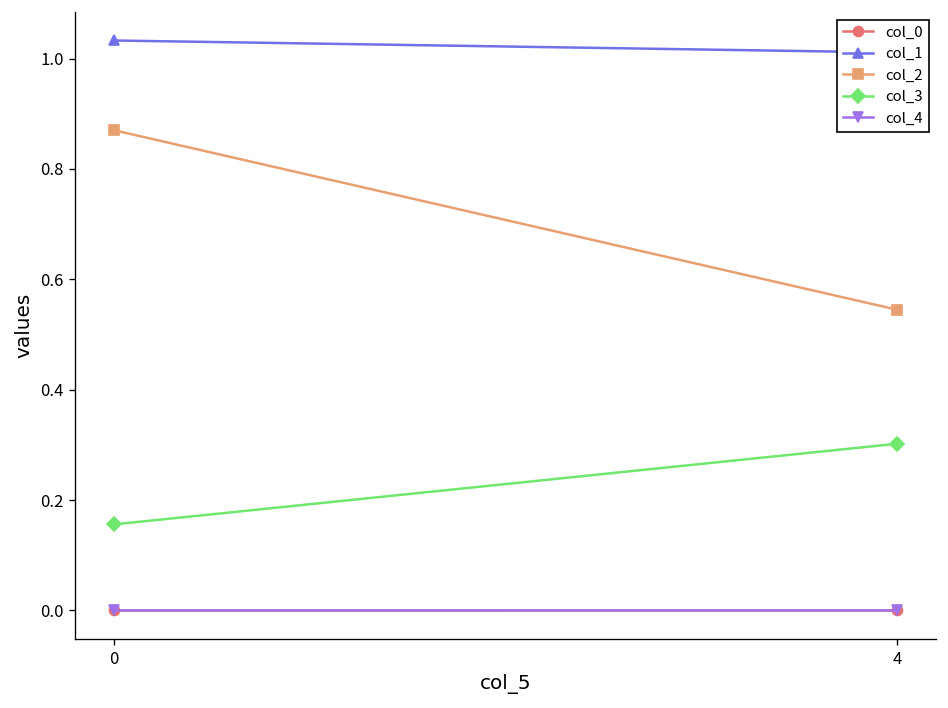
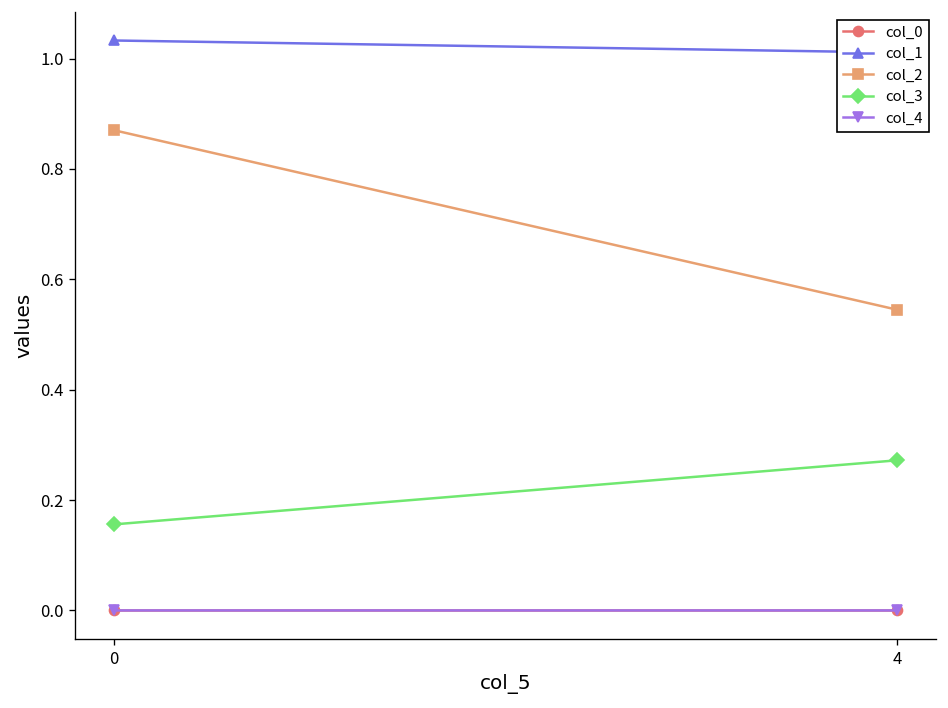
col_3, 4: 0.30 -> 0.27
